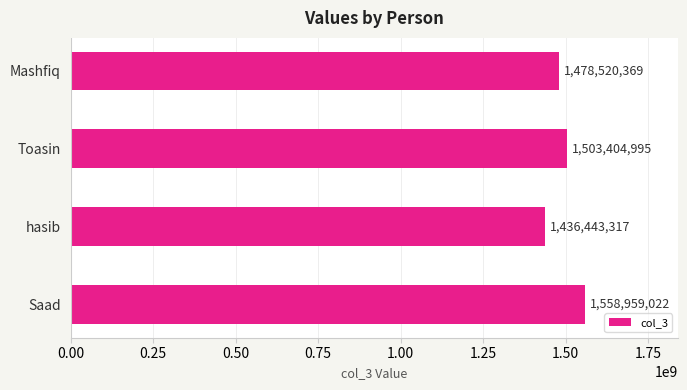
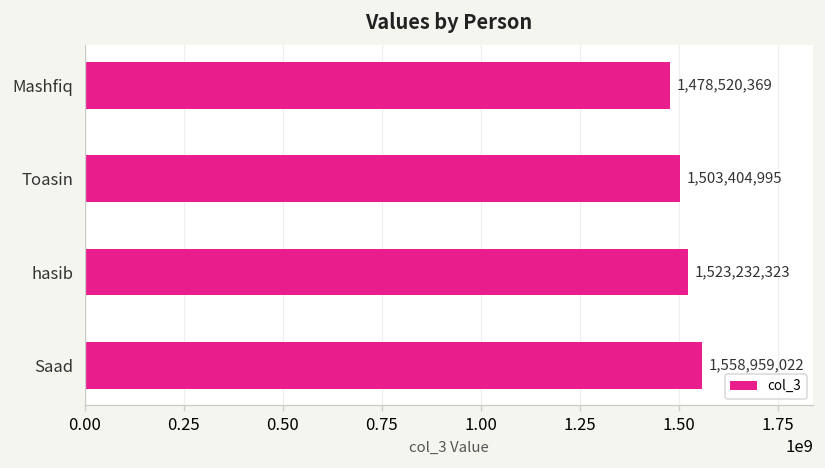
hasib: 1,436,443,317 -> 1,523,232,323
